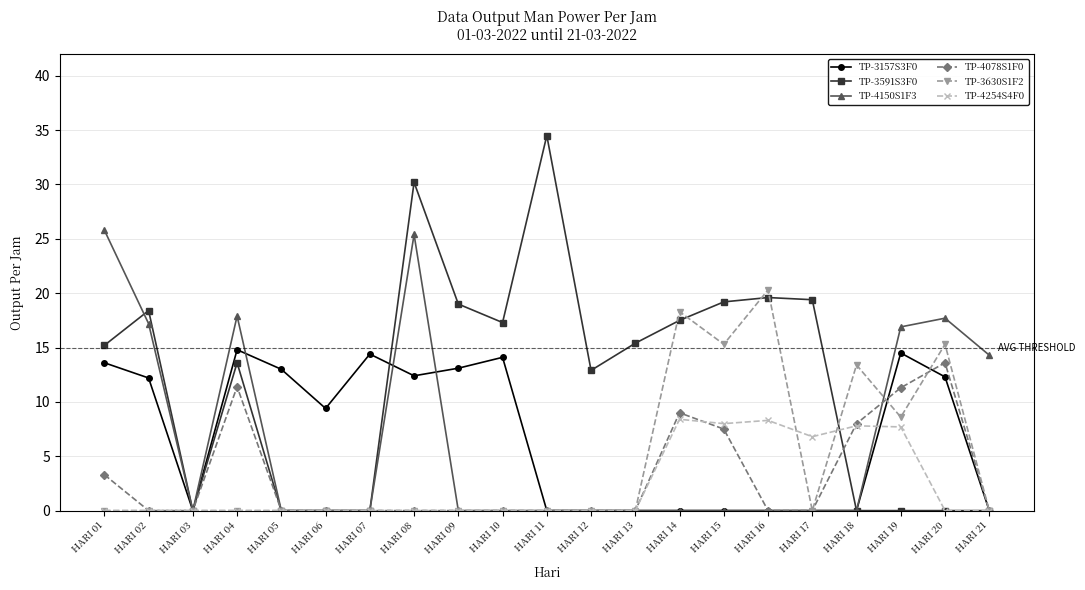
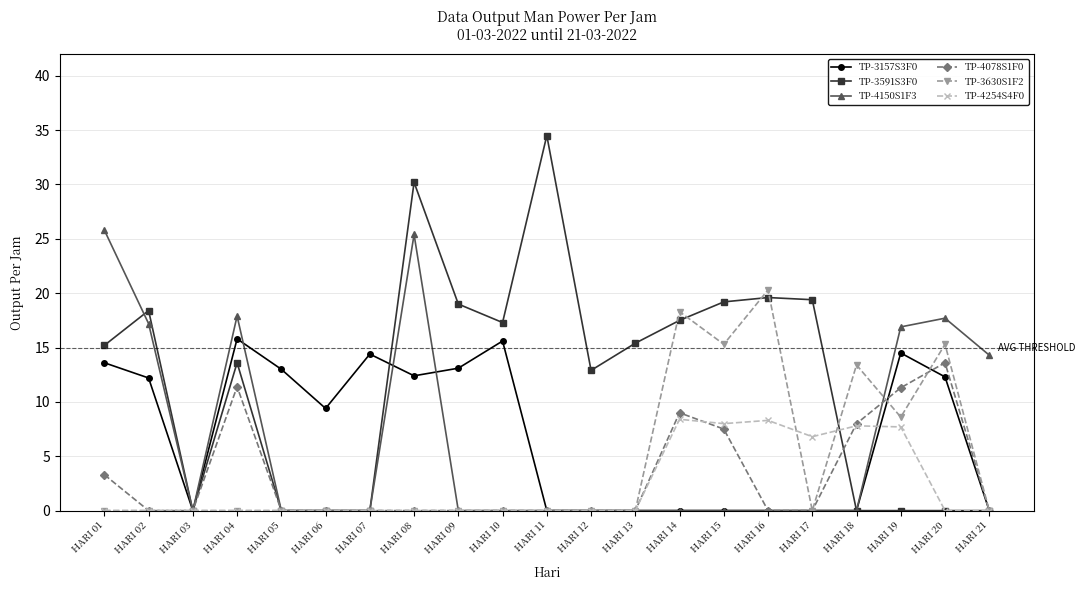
TP-3157S3F0, HARI 04: 14.8 -> 15.8
TP-3157S3F0, HARI 10: 14.1 -> 15.6
